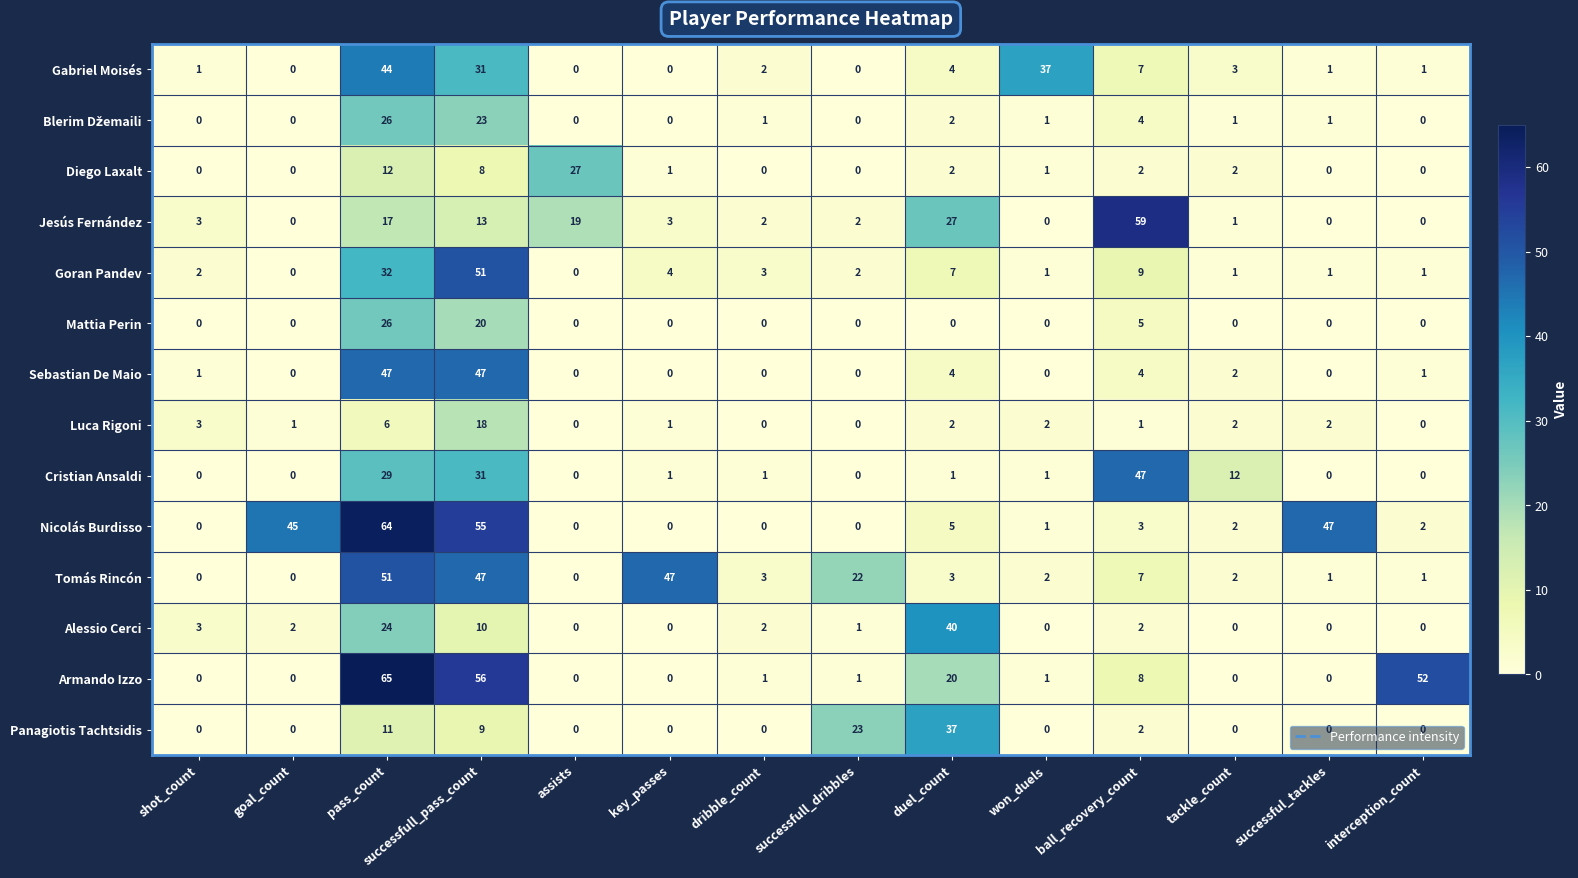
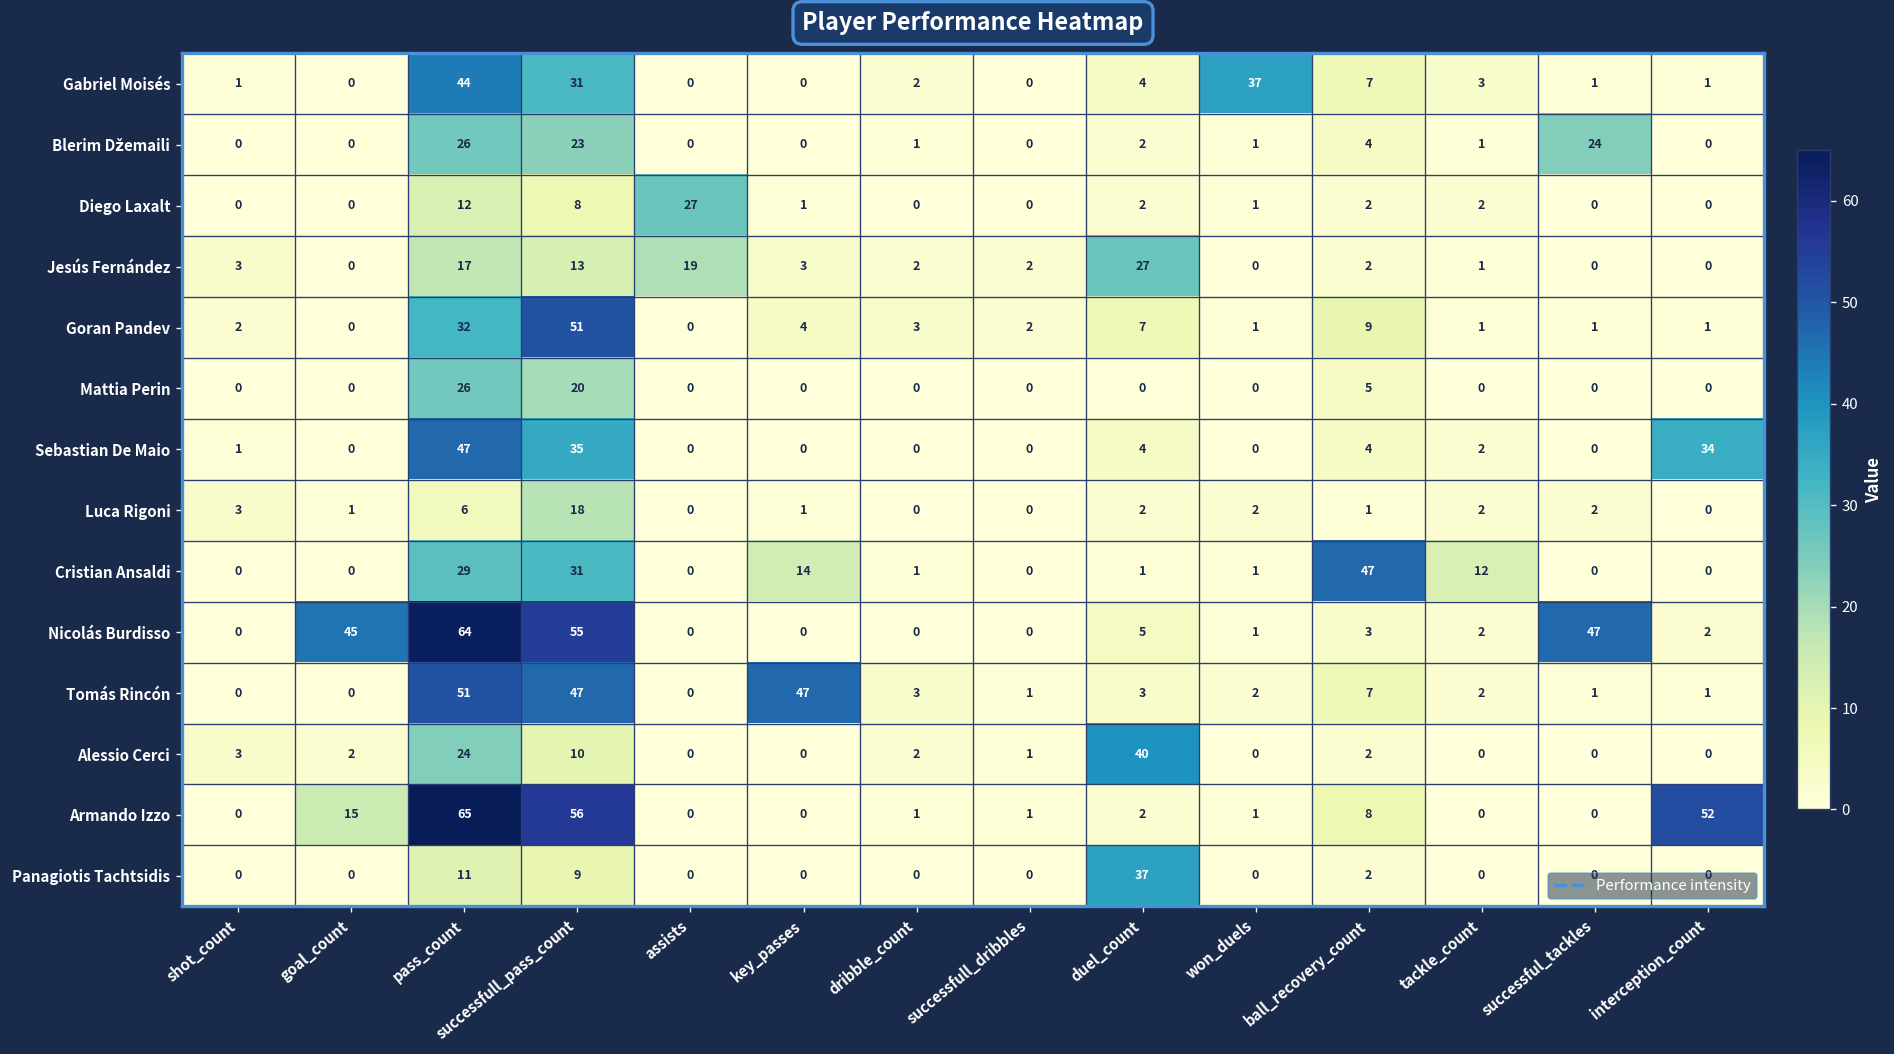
Blerim Džemaili, successful_tackles: 1 -> 24
Jesús Fernández, ball_recovery_count: 59 -> 2
Sebastian De Maio, successfull_pass_count: 47 -> 35
Sebastian De Maio, interception_count: 1 -> 34
Cristian Ansaldi, key_passes: 1 -> 14
Tomás Rincón, successfull_dribbles: 22 -> 1
Armando Izzo, goal_count: 0 -> 15
Armando Izzo, duel_count: 20 -> 2
Panagiotis Tachtsidis, successfull_dribbles: 23 -> 0
